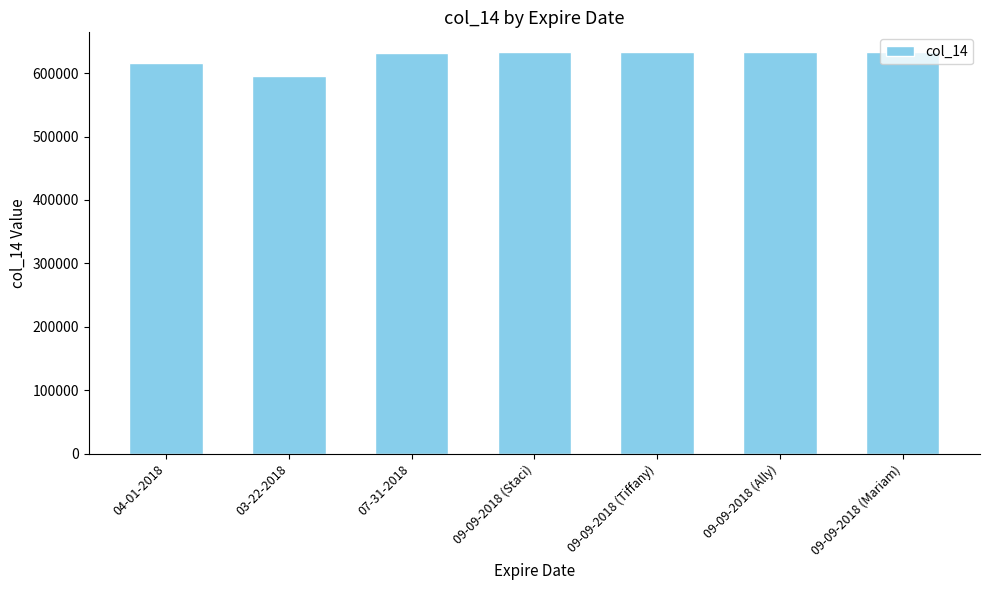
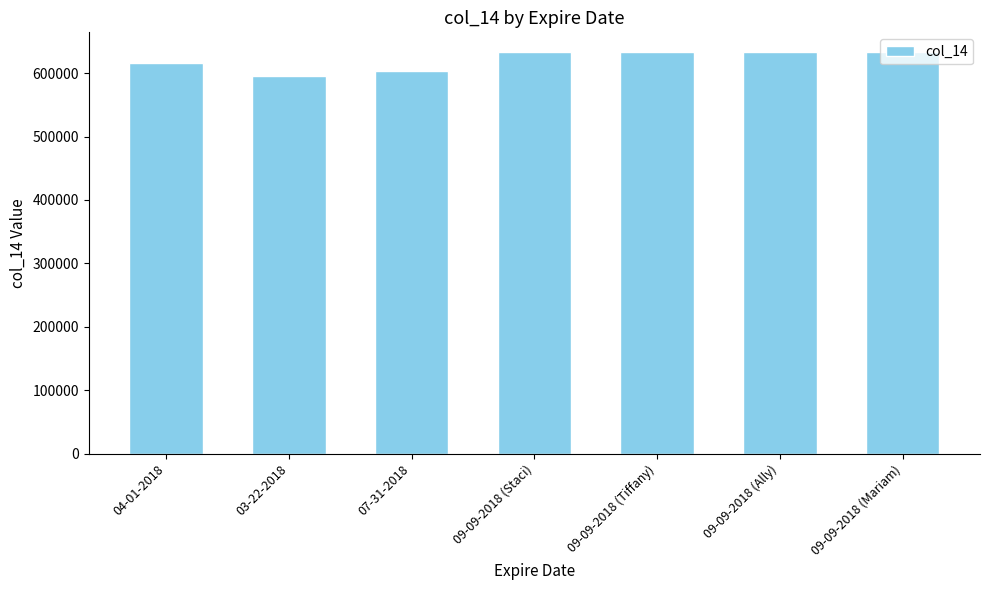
07-31-2018: 630000 -> 600000
